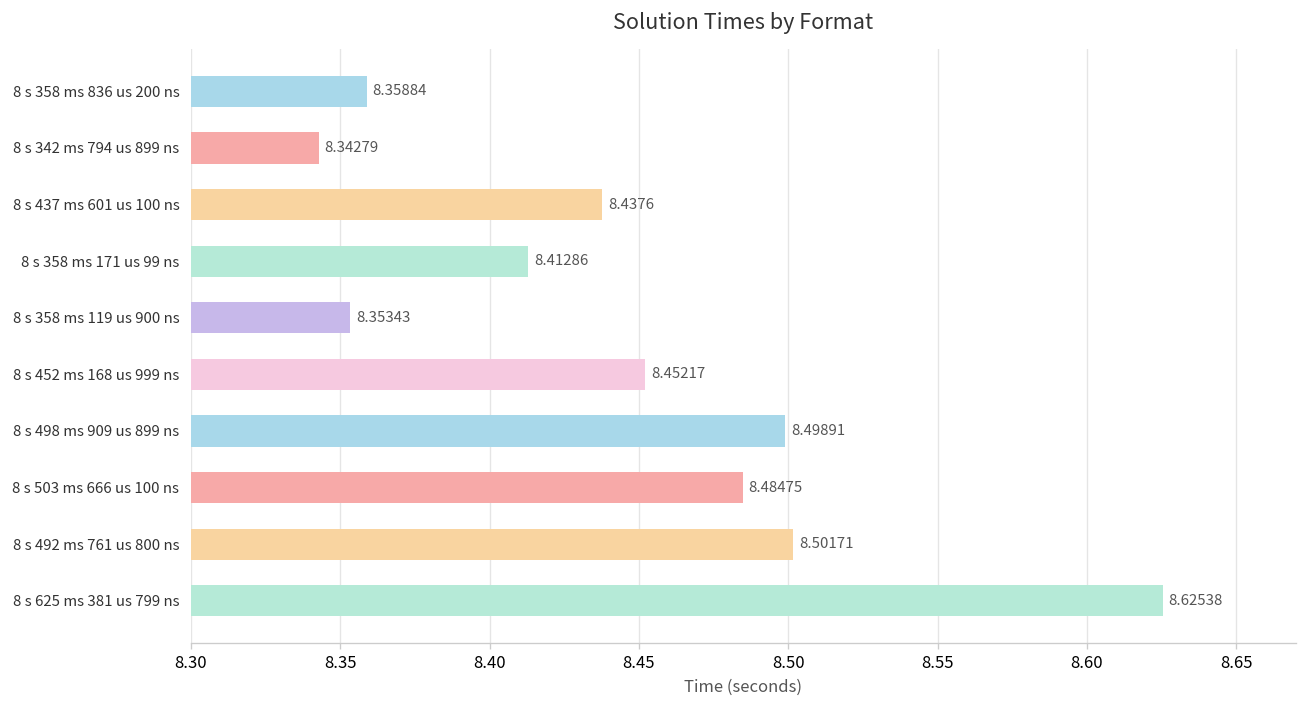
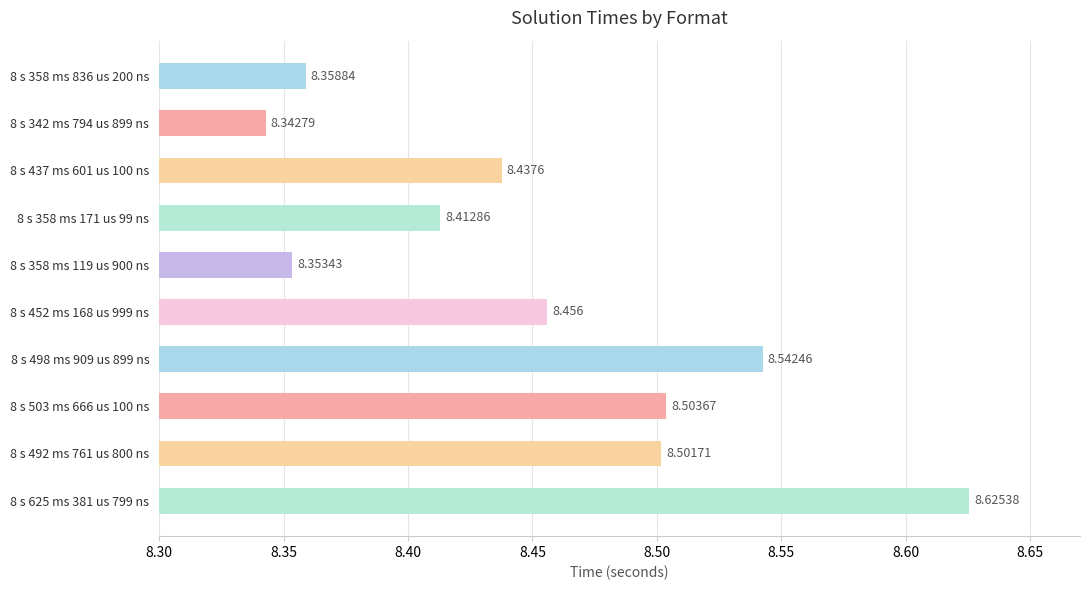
8 s 452 ms 168 us 999 ns: 8.45217 -> 8.456
8 s 498 ms 909 us 899 ns: 8.49891 -> 8.54246
8 s 503 ms 666 us 100 ns: 8.48475 -> 8.50367
